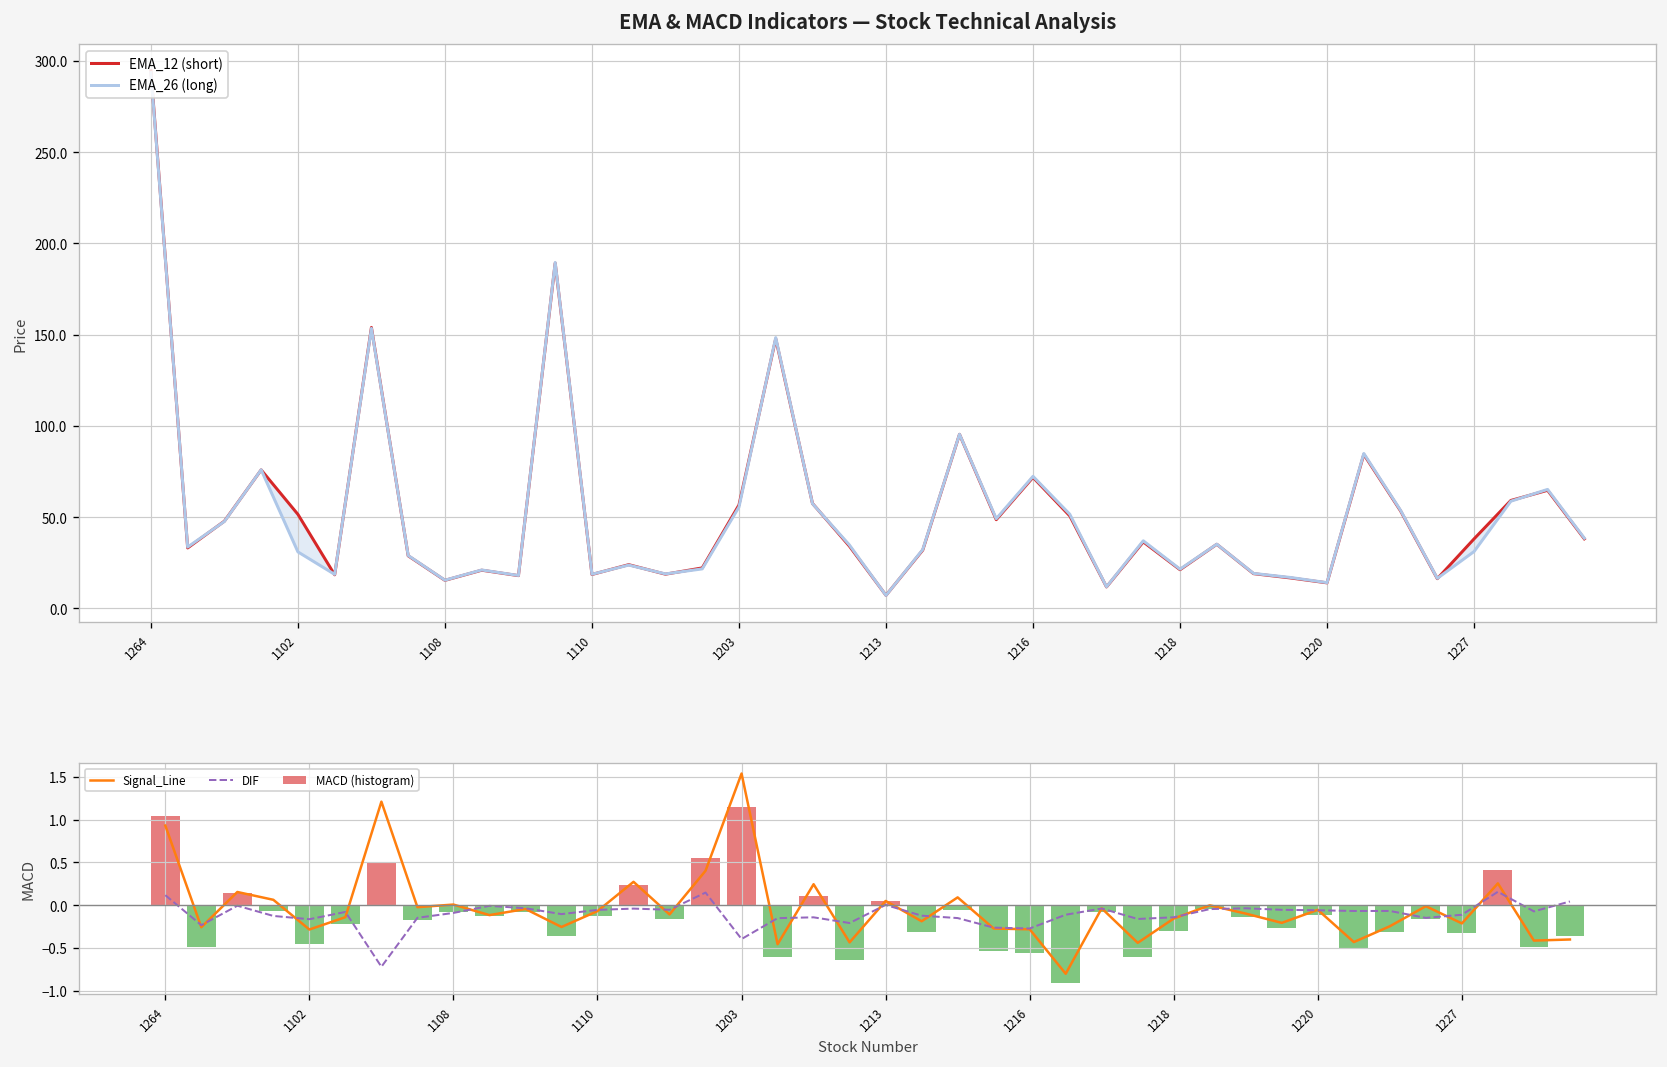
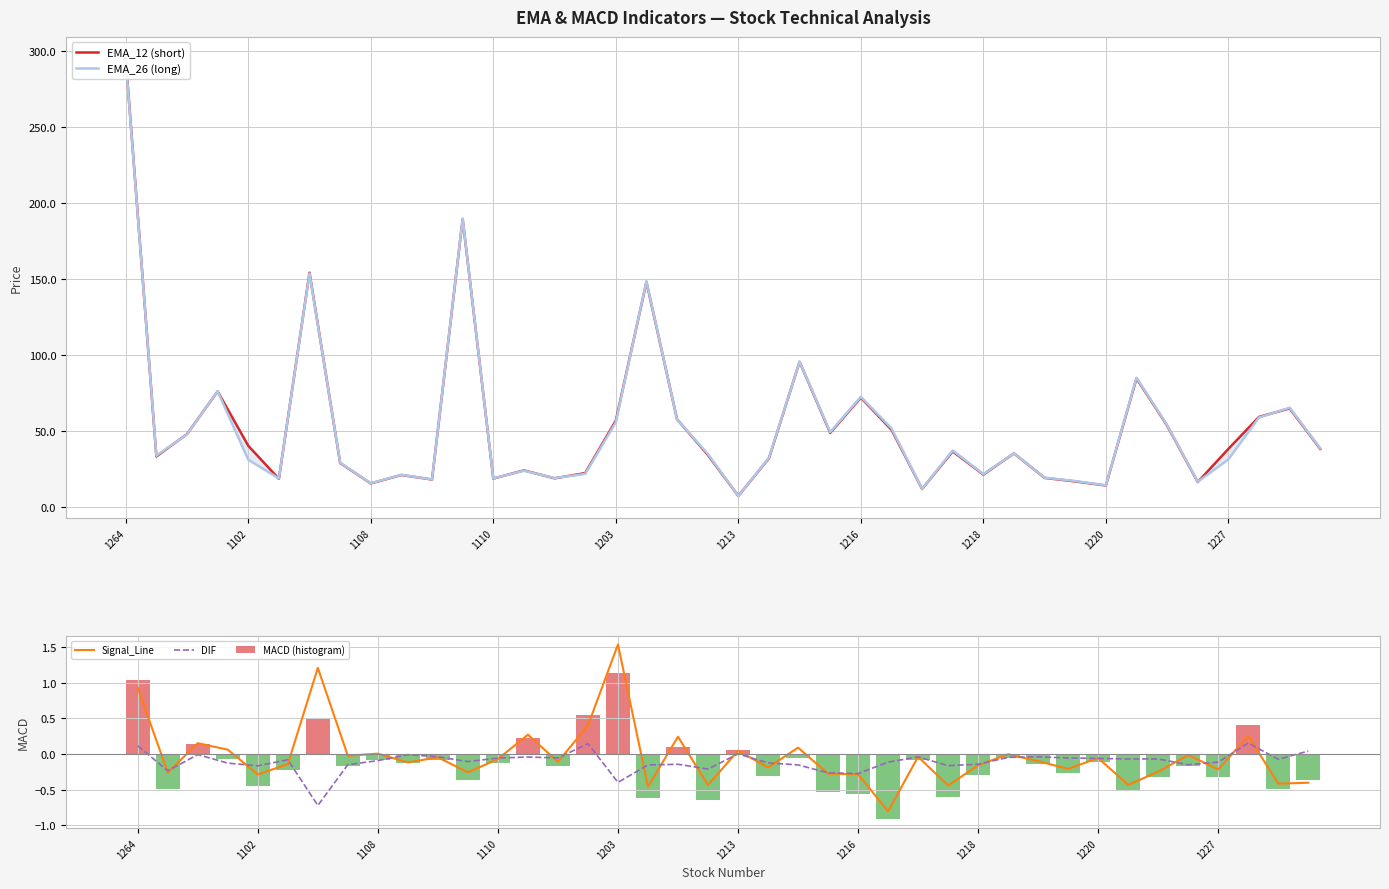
EMA & MACD Indicators — Stock Technical Analysis, EMA_12 (short), 1102: 51 -> 40
